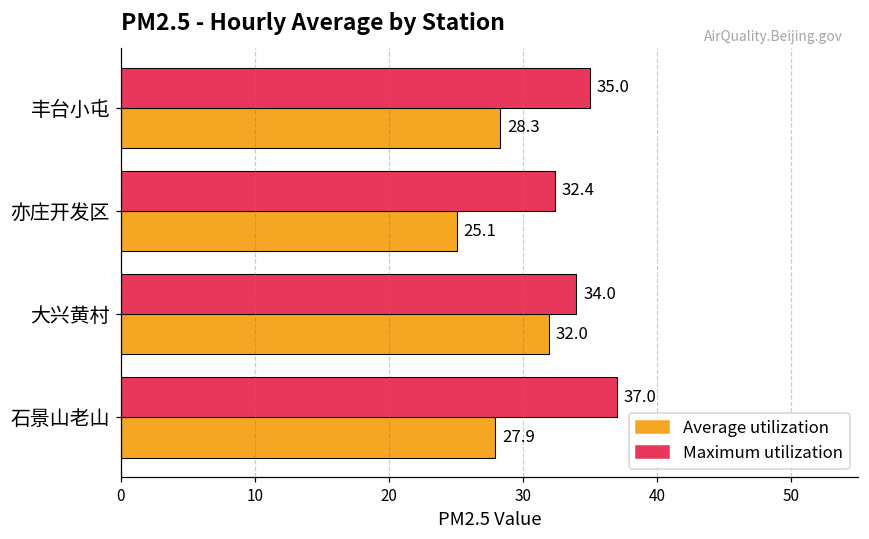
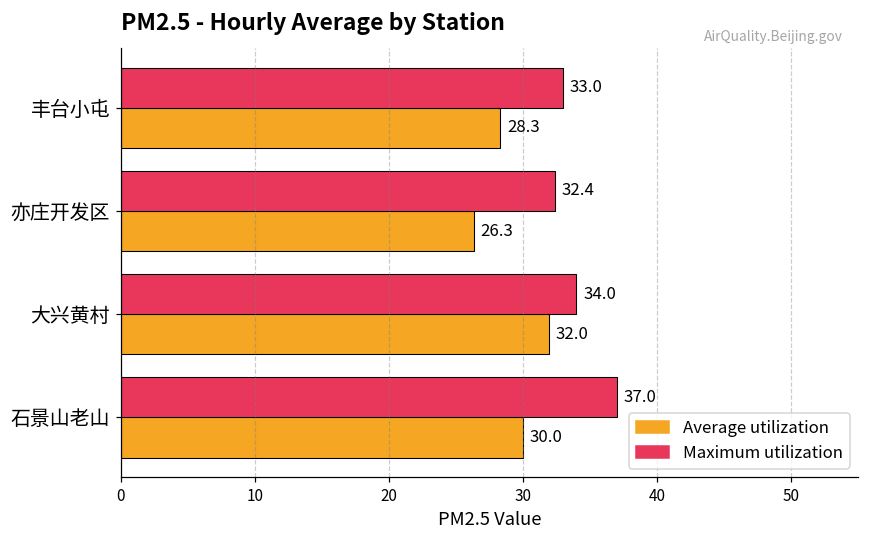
Maximum utilization, 丰台小屯: 35.0 -> 33.0
Average utilization, 亦庄开发区: 25.1 -> 26.3
Average utilization, 石景山老山: 27.9 -> 30.0
